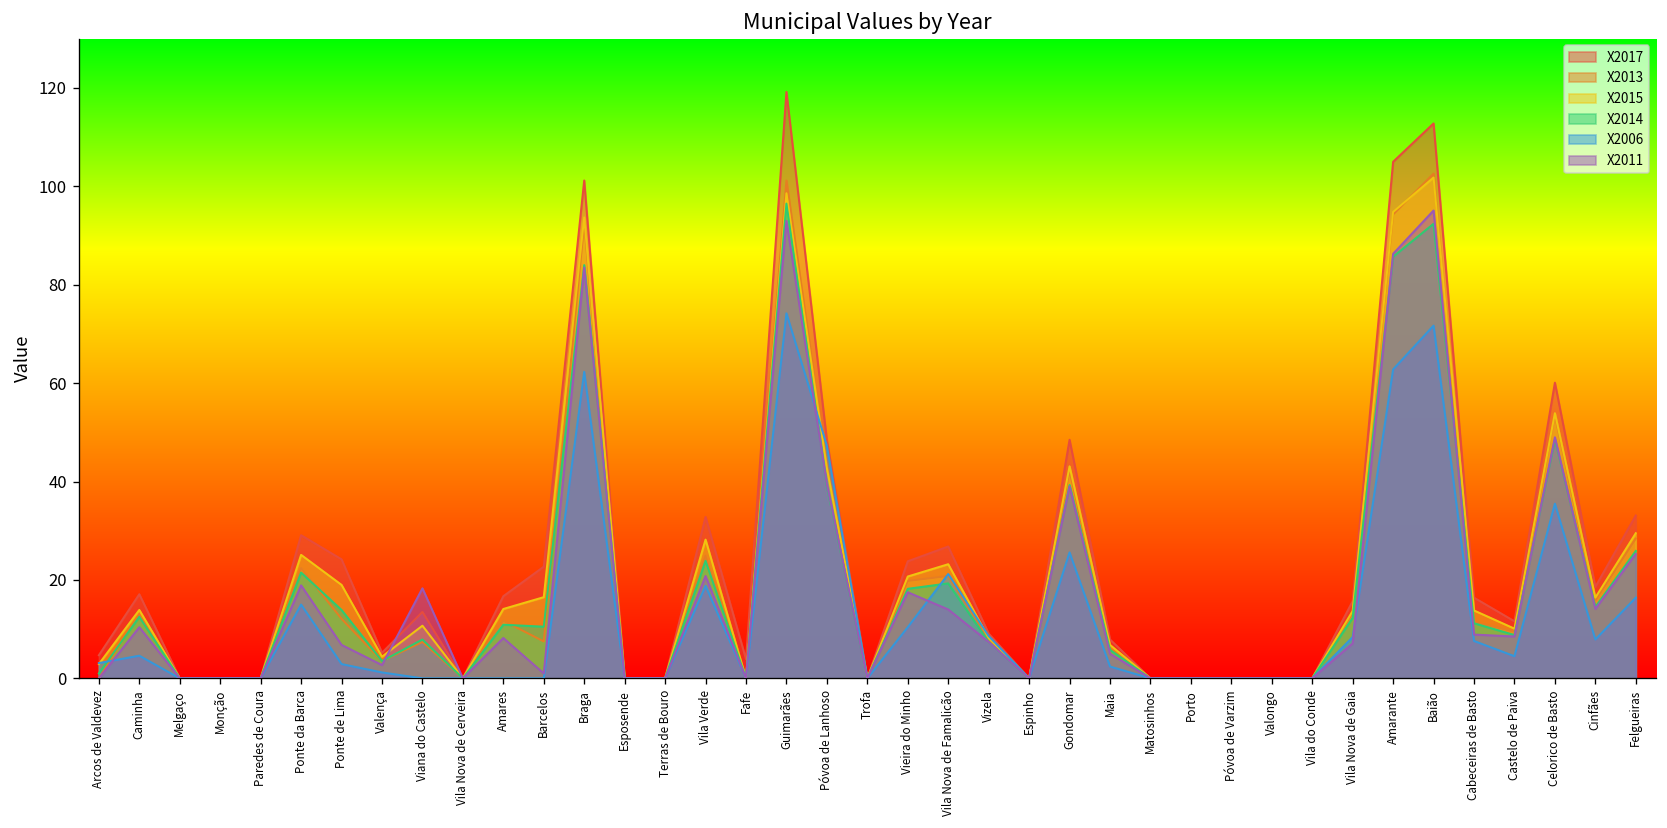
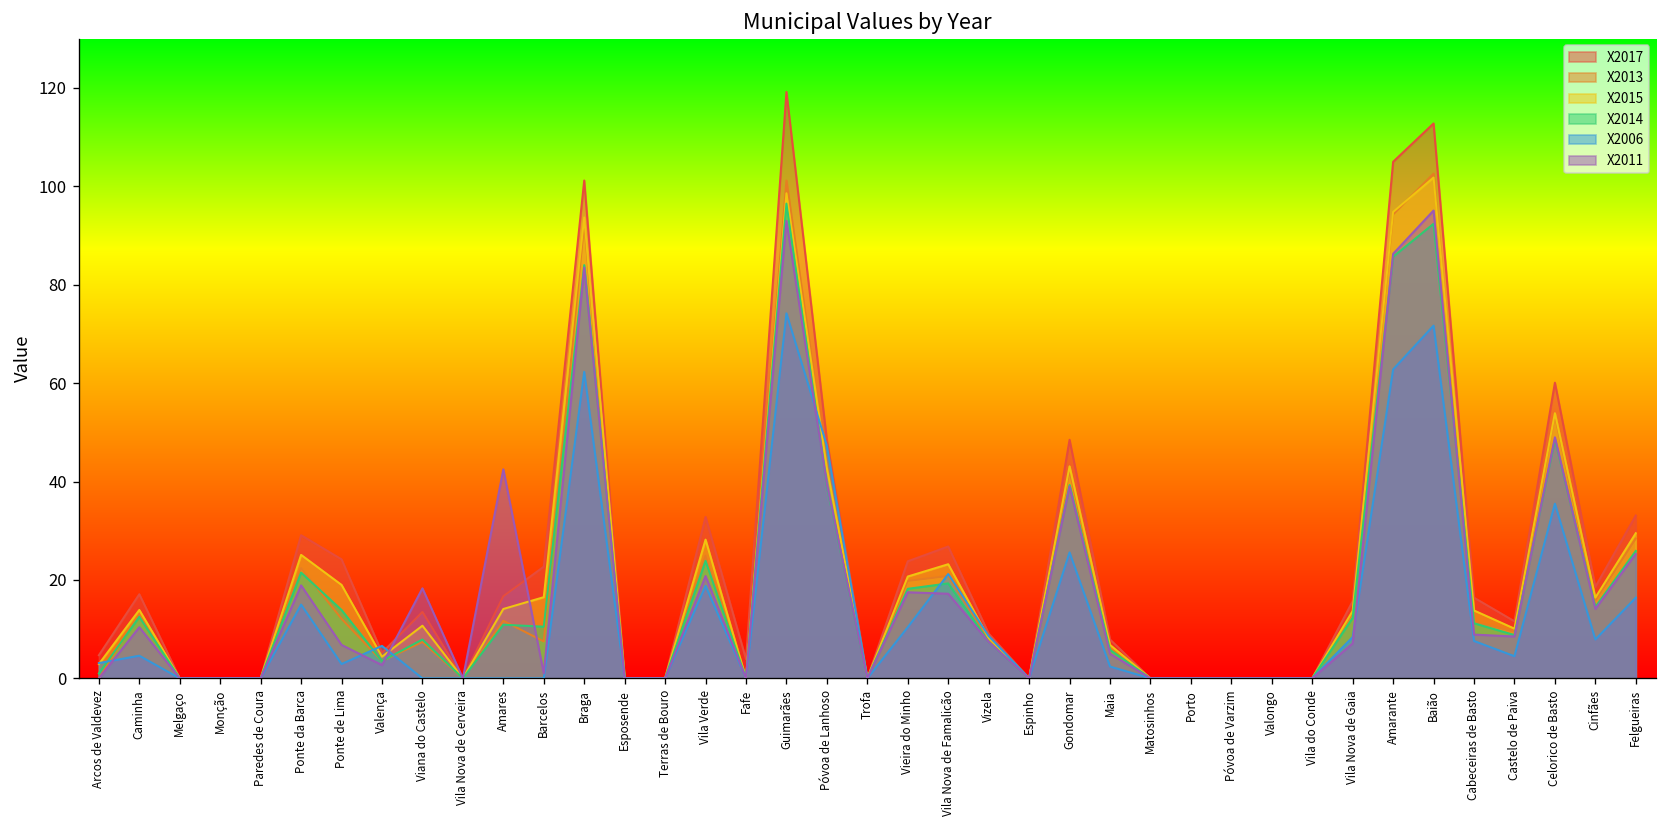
X2006, Valença: 1 -> 7
X2011, Amares: 8 -> 43
X2011, Vila Nova de Famalicão: 14 -> 17
